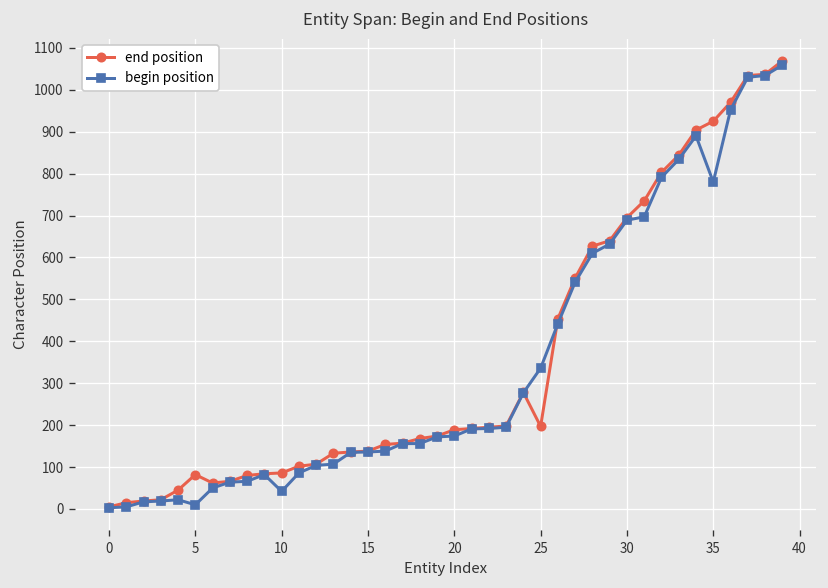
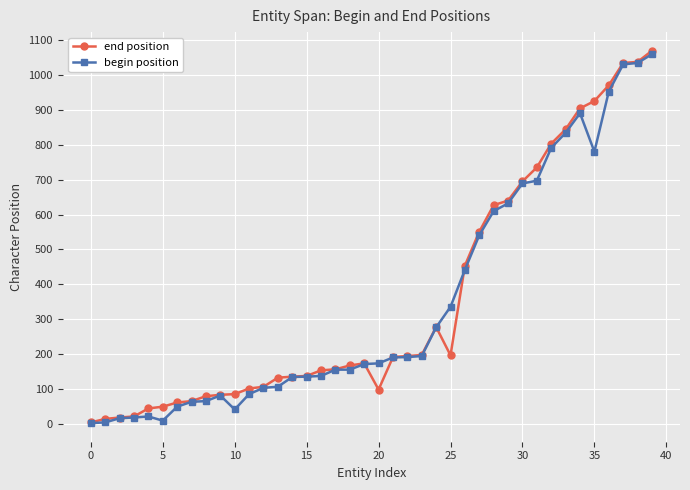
end position, 5: 80 -> 50
end position, 20: 190 -> 100
